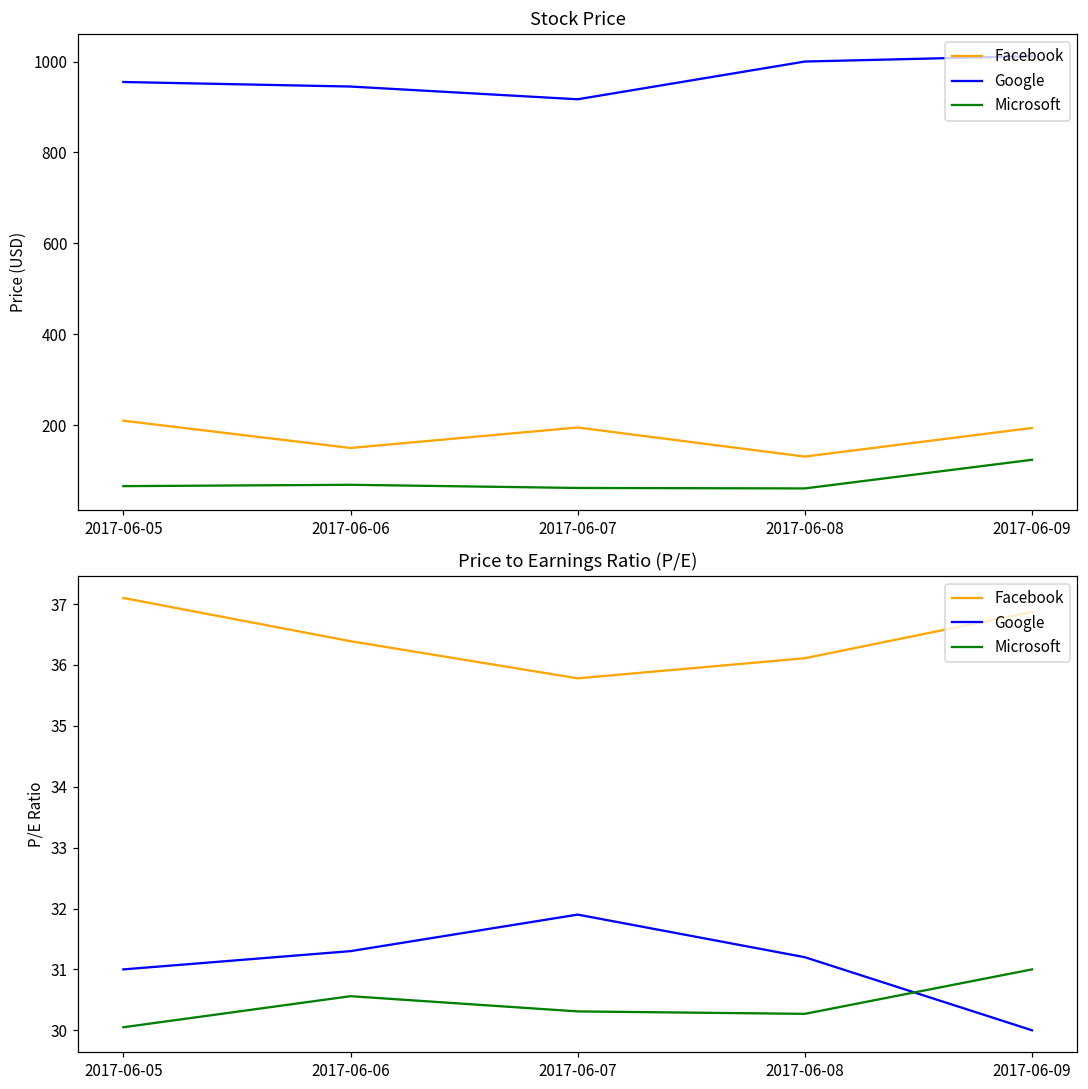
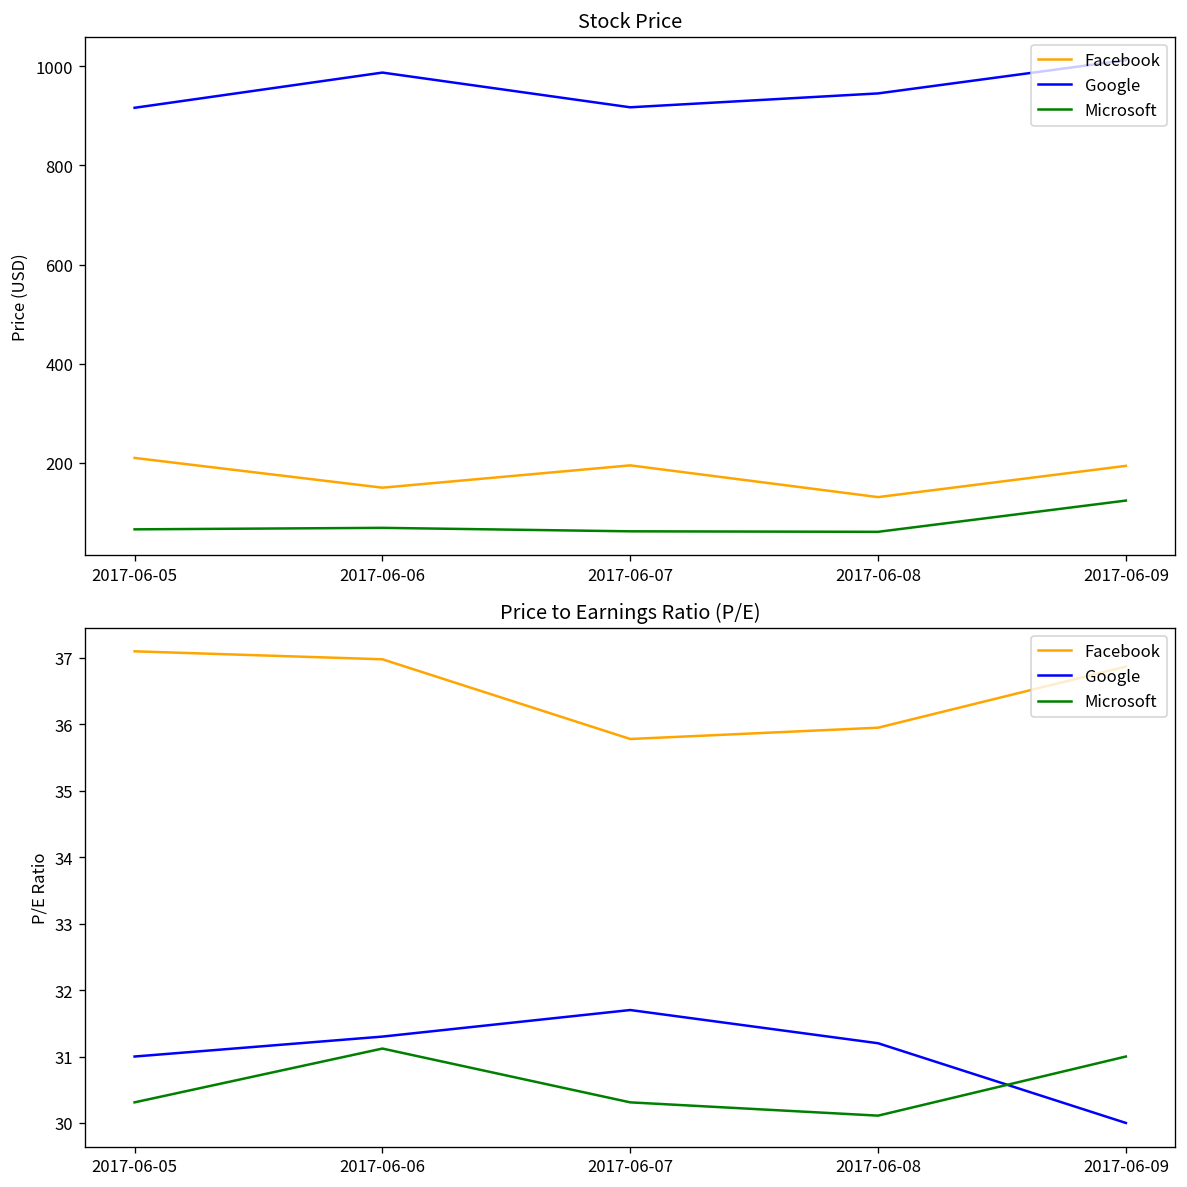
Stock Price, Google, 2017-06-05: 960 -> 920
Stock Price, Google, 2017-06-06: 950 -> 990
Stock Price, Google, 2017-06-08: 1000 -> 950
Price to Earnings Ratio (P/E), Microsoft, 2017-06-05: 30.1 -> 30.3
Price to Earnings Ratio (P/E), Facebook, 2017-06-06: 36.4 -> 37.0
Price to Earnings Ratio (P/E), Microsoft, 2017-06-06: 30.6 -> 31.1
Price to Earnings Ratio (P/E), Google, 2017-06-07: 31.9 -> 31.7
Price to Earnings Ratio (P/E), Facebook, 2017-06-08: 36.1 -> 36.0
Price to Earnings Ratio (P/E), Microsoft, 2017-06-08: 30.3 -> 30.1
